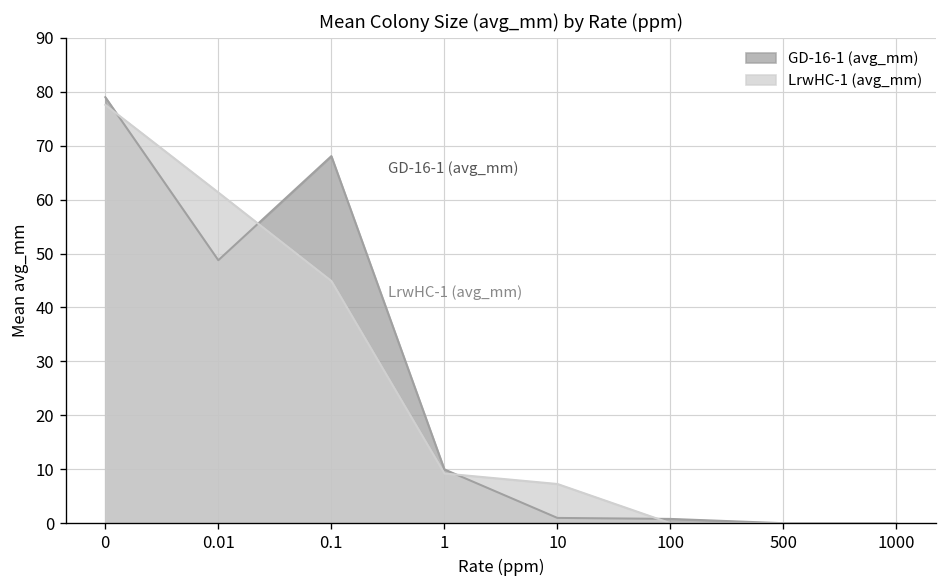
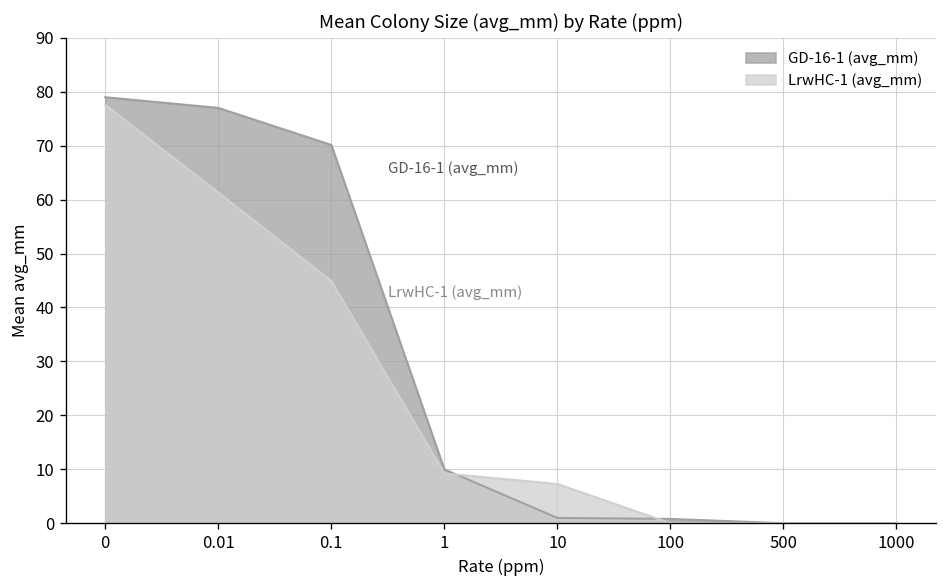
GD-16-1 (avg_mm), 0.01: 49 -> 77
GD-16-1 (avg_mm), 0.1: 68 -> 70
